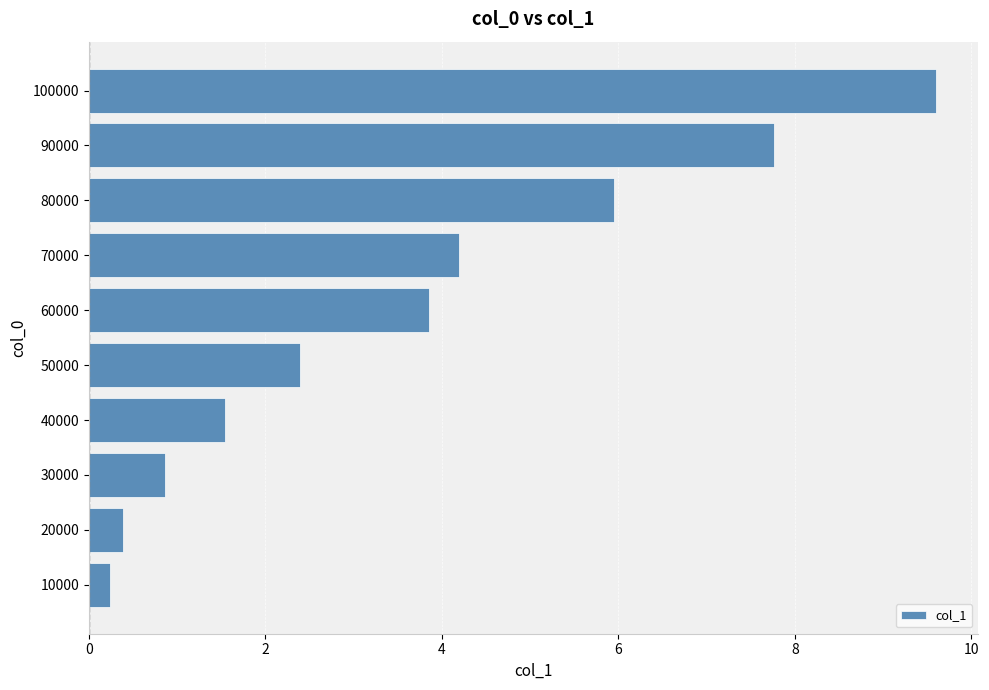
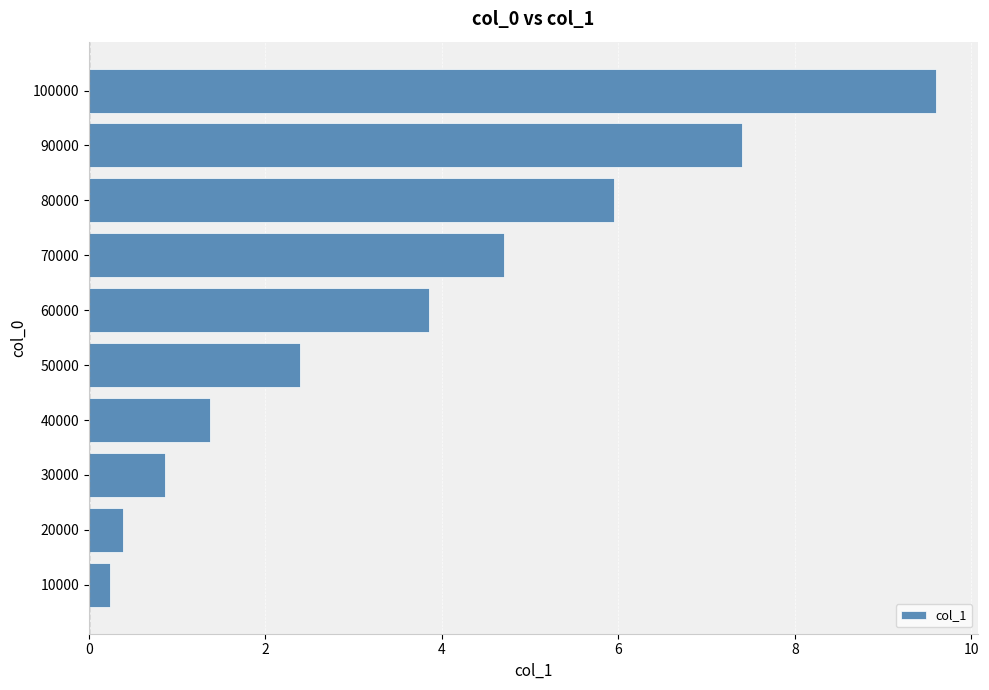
90000: 7.8 -> 7.4
70000: 4.2 -> 4.7
40000: 1.5 -> 1.4
